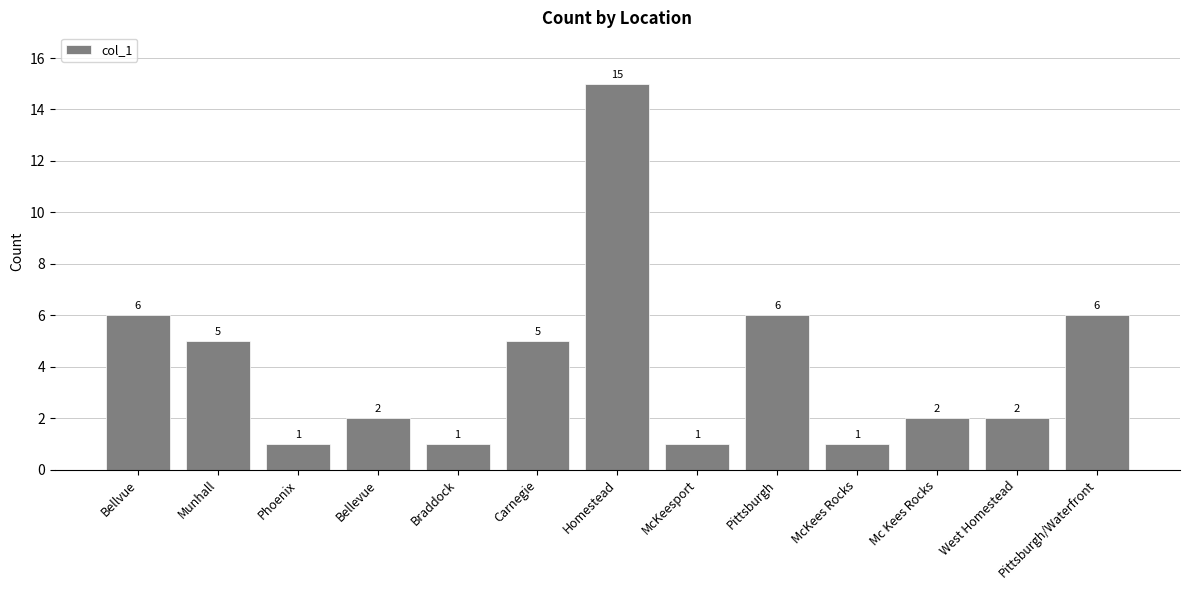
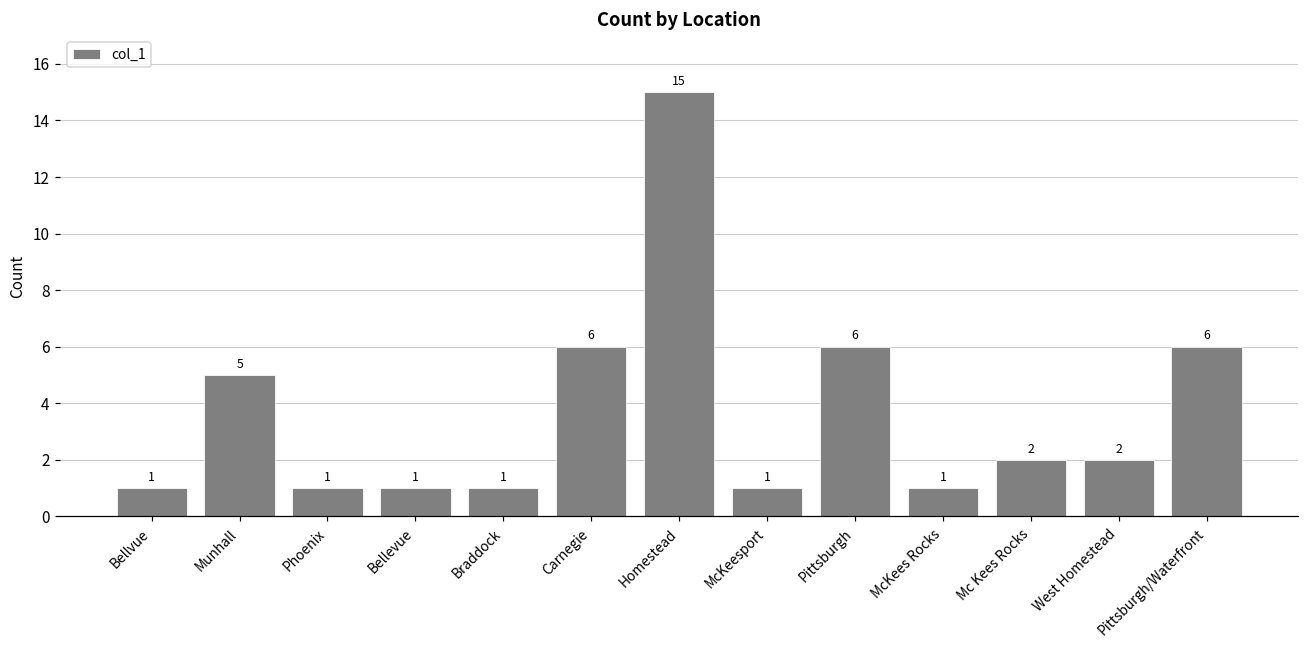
Bellvue: 6 -> 1
Bellevue: 2 -> 1
Carnegie: 5 -> 6
